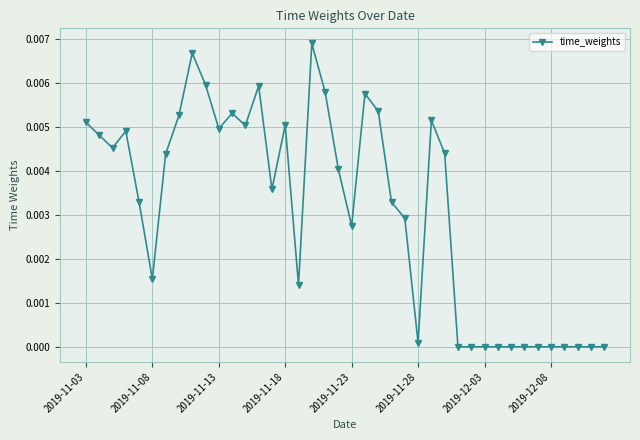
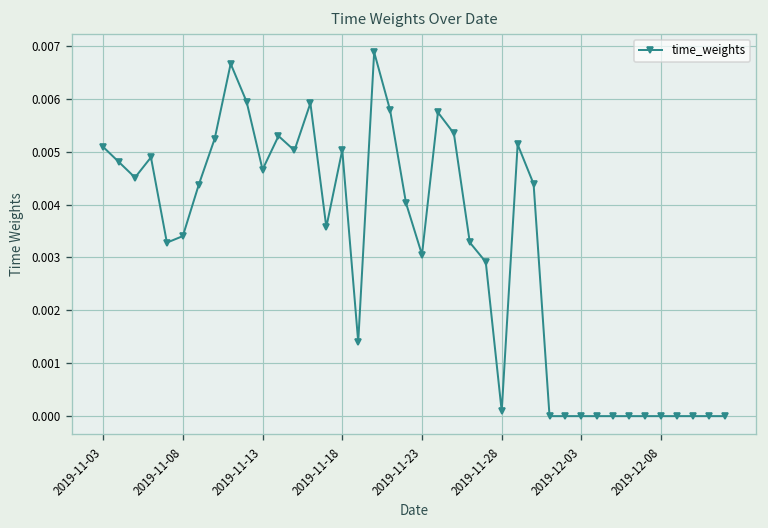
2019-11-08: 0.0015 -> 0.0034
2019-11-13: 0.0050 -> 0.0047
2019-11-23: 0.0027 -> 0.0031
